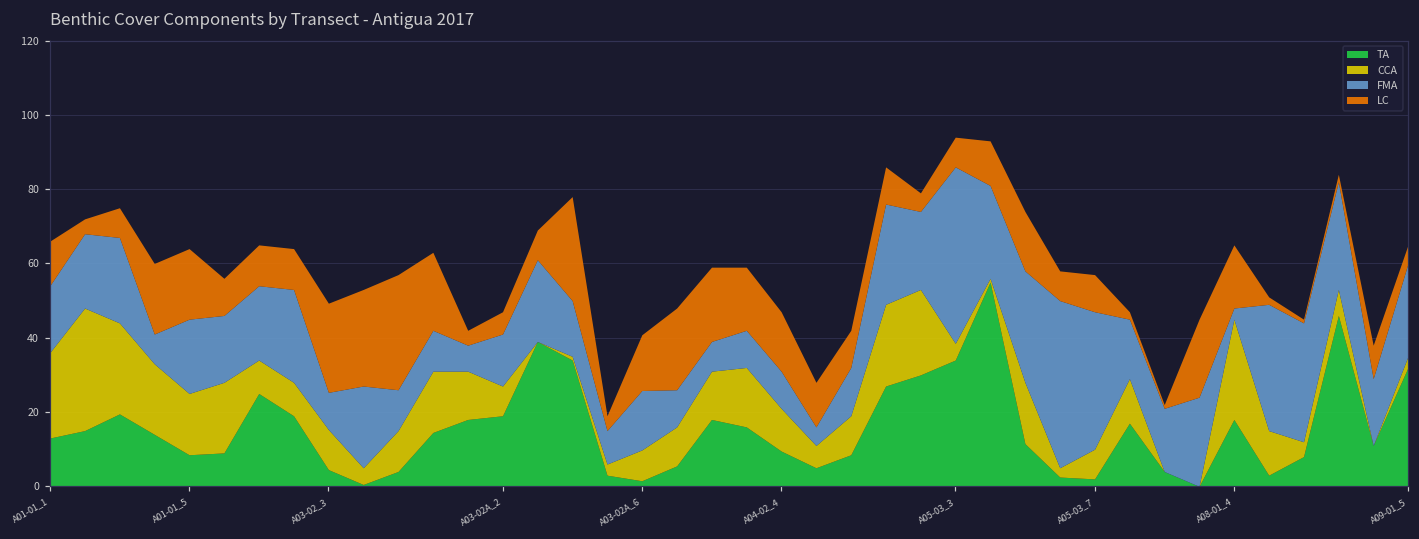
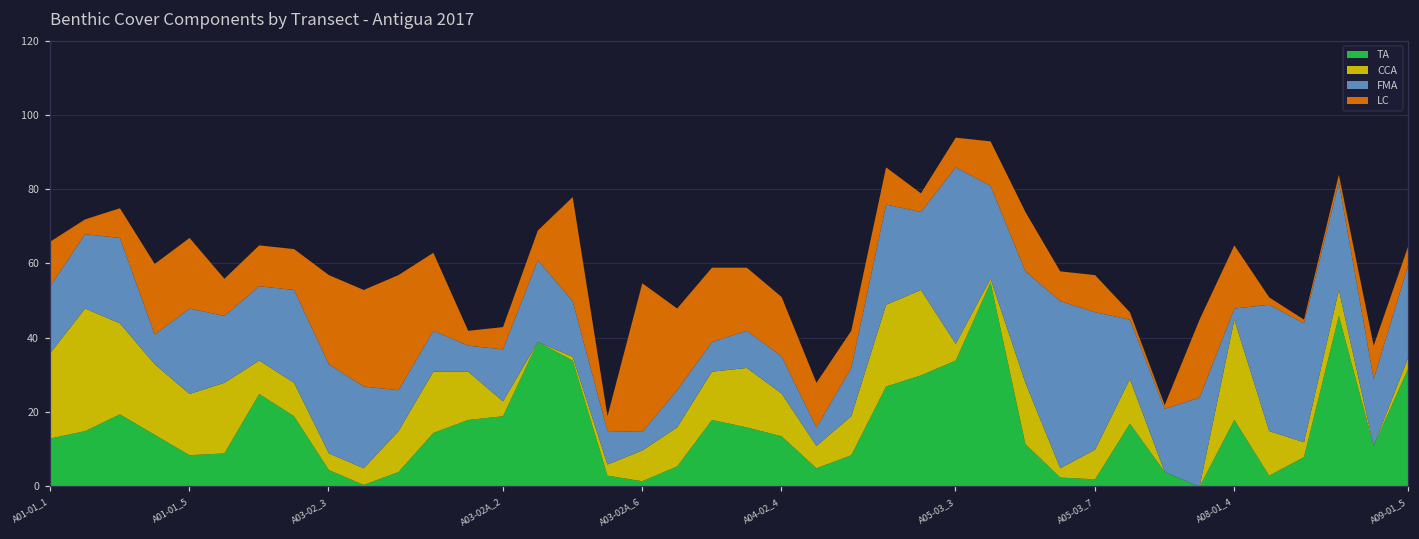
FMA, A01-01_5: 20 -> 23
CCA, A03-02_3: 11 -> 5
FMA, A03-02_3: 10 -> 24
CCA, A03-02A_2: 8 -> 4
FMA, A03-02A_6: 16 -> 5
LC, A03-02A_6: 15 -> 40
TA, A04-02_4: 10 -> 14
